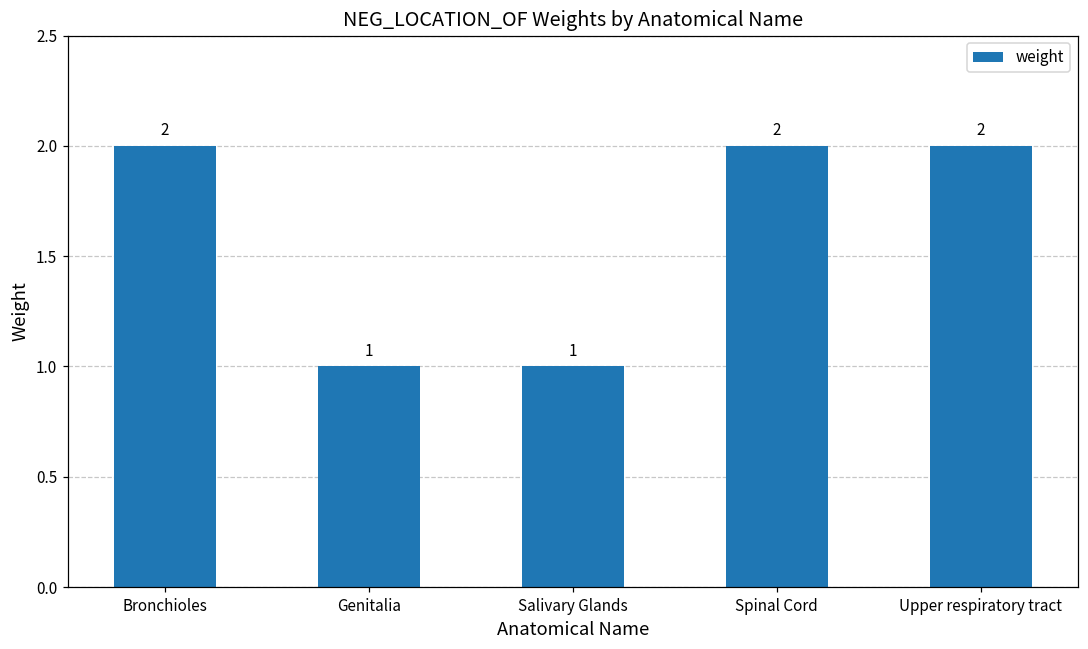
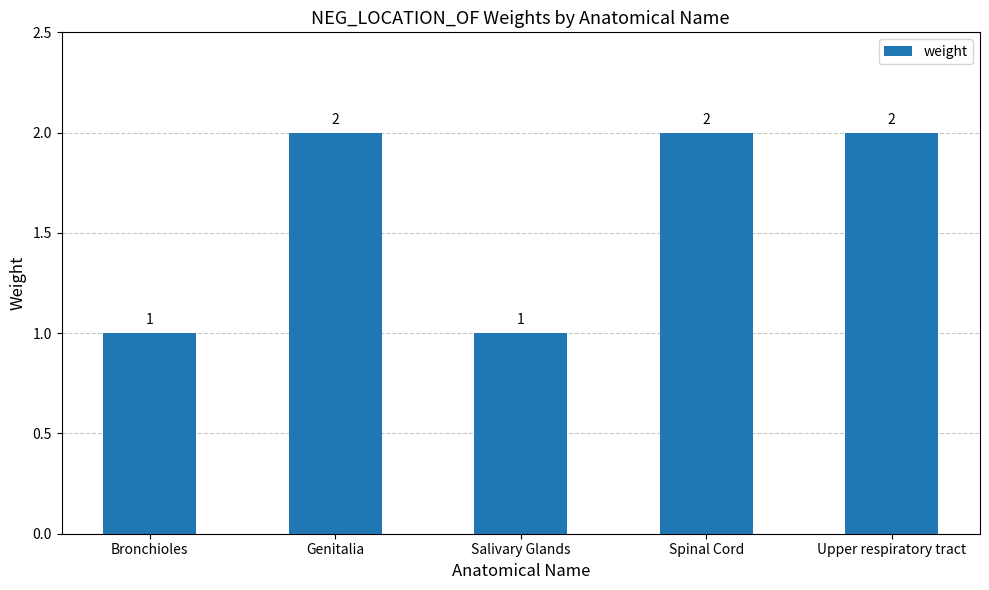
Bronchioles: 2 -> 1
Genitalia: 1 -> 2
